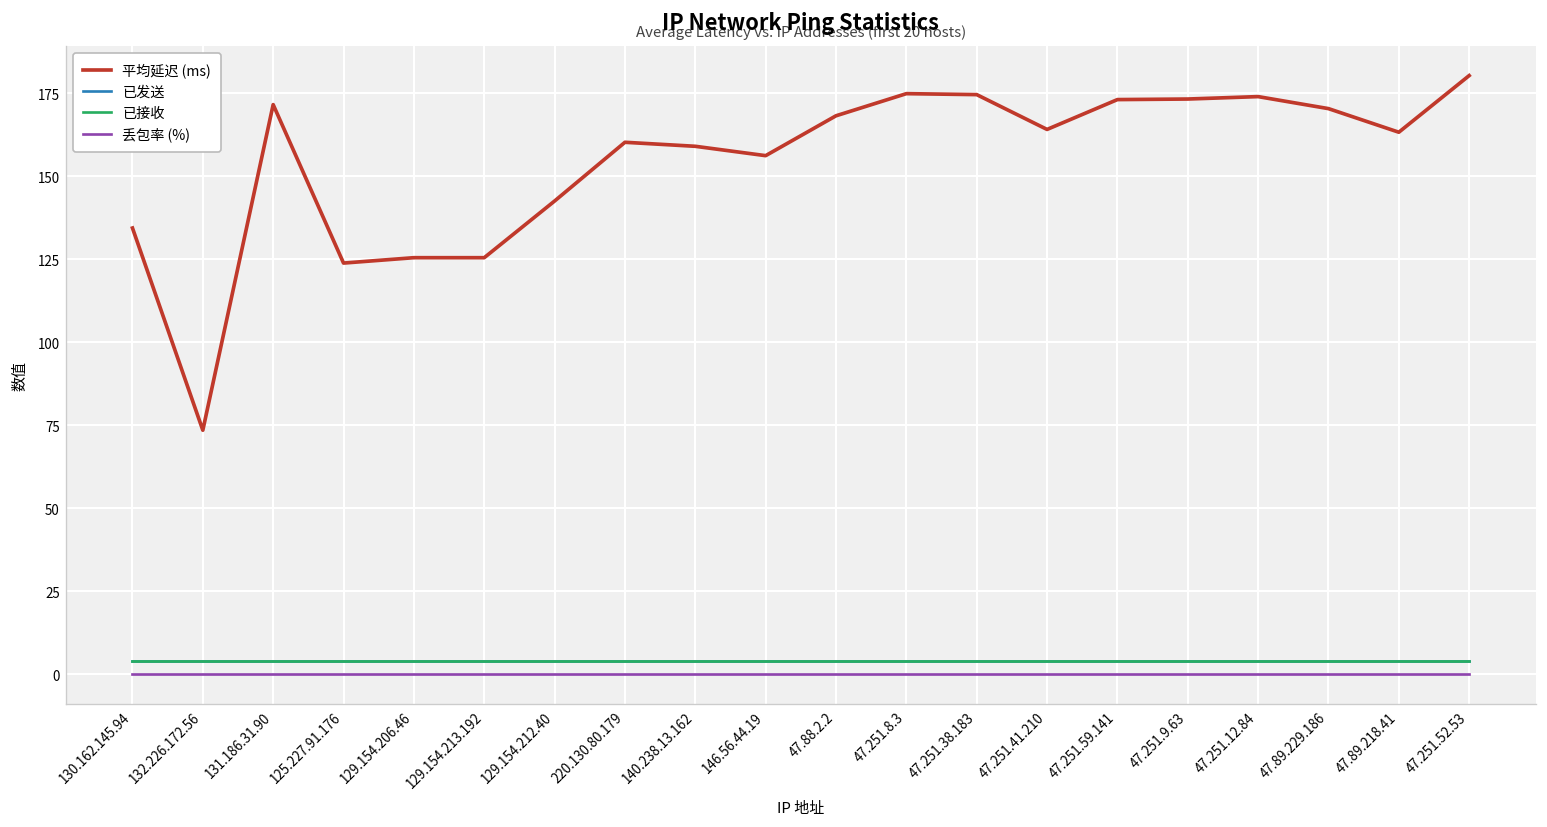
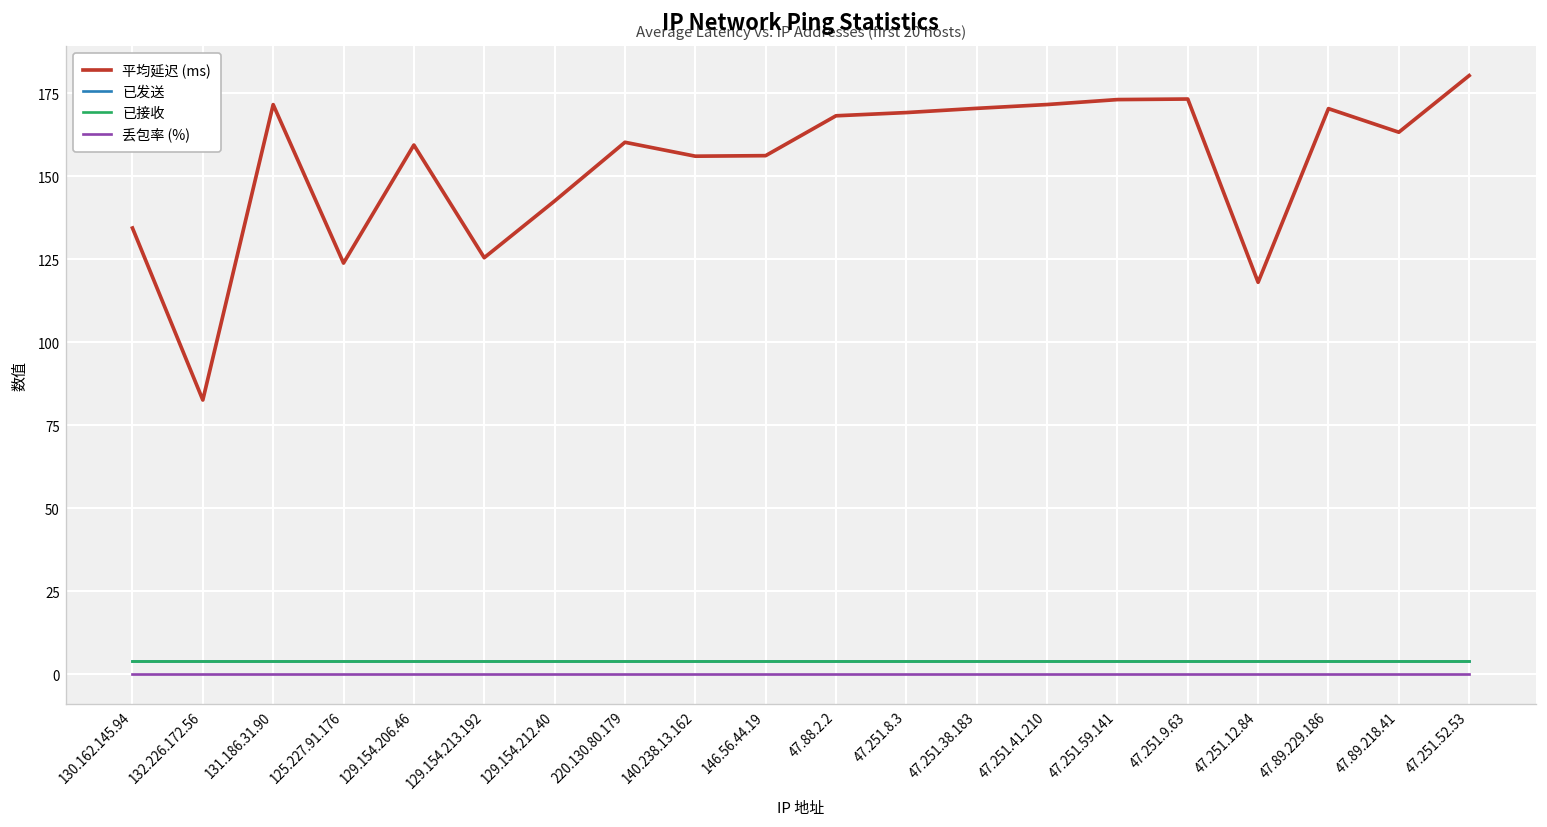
平均延迟 (ms), 132.226.172.56: 74 -> 83
平均延迟 (ms), 129.154.206.46: 125 -> 159
平均延迟 (ms), 140.238.13.162: 159 -> 156
平均延迟 (ms), 47.251.8.3: 175 -> 169
平均延迟 (ms), 47.251.38.183: 175 -> 170
平均延迟 (ms), 47.251.41.210: 164 -> 172
平均延迟 (ms), 47.251.12.84: 174 -> 118
